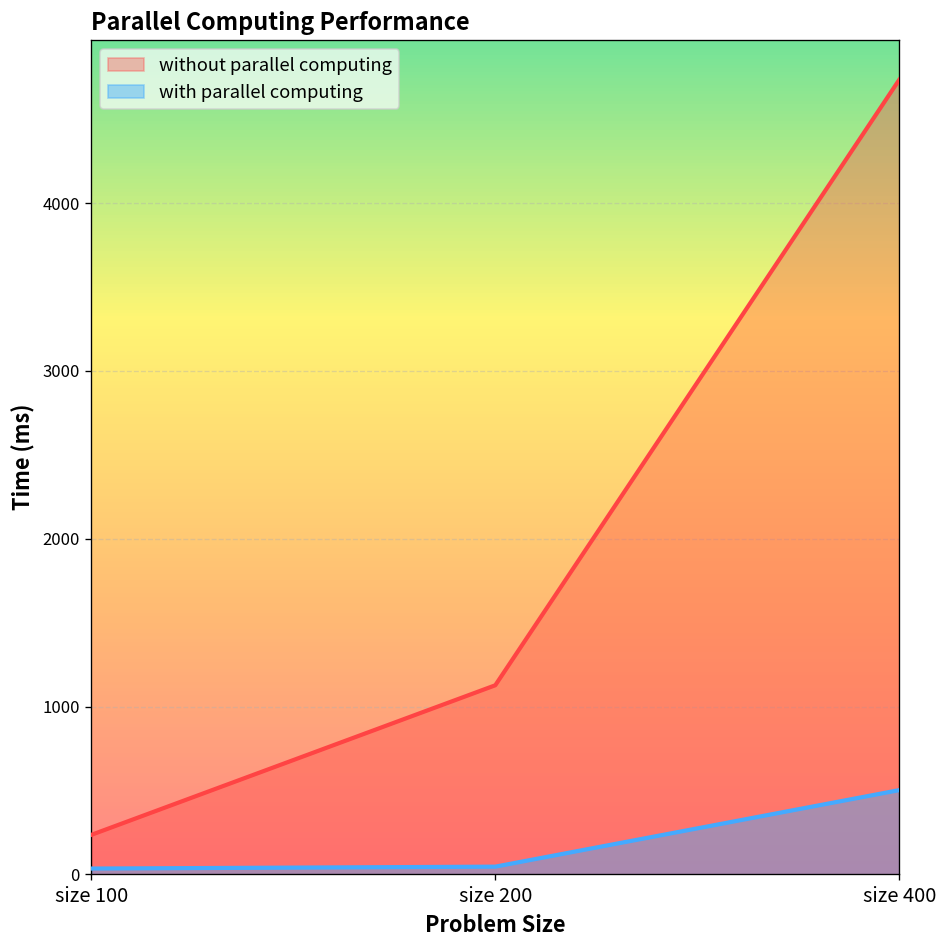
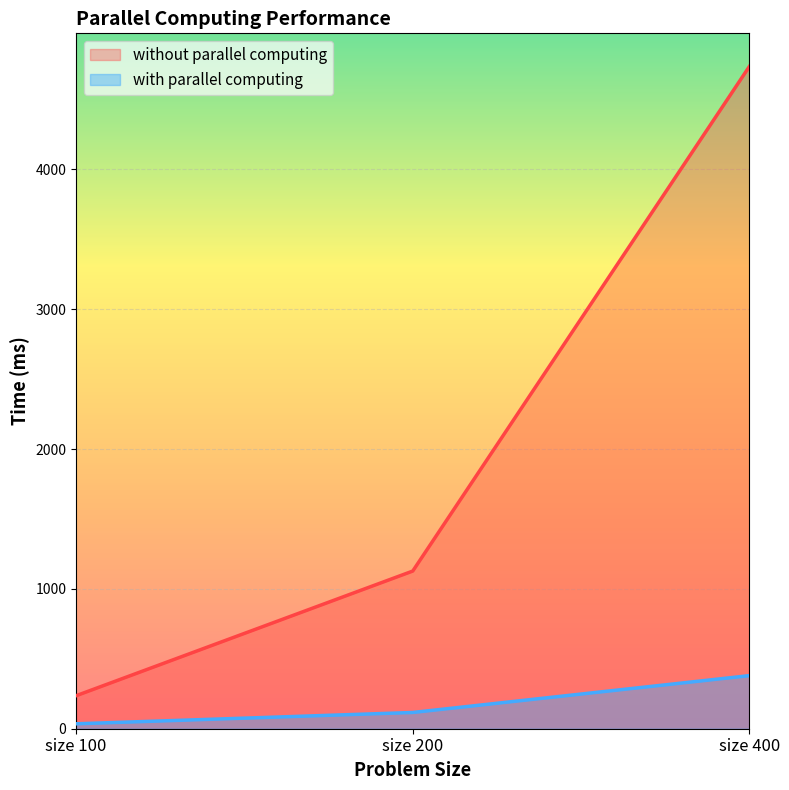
with parallel computing, size 200: 50 -> 120
with parallel computing, size 400: 500 -> 380
